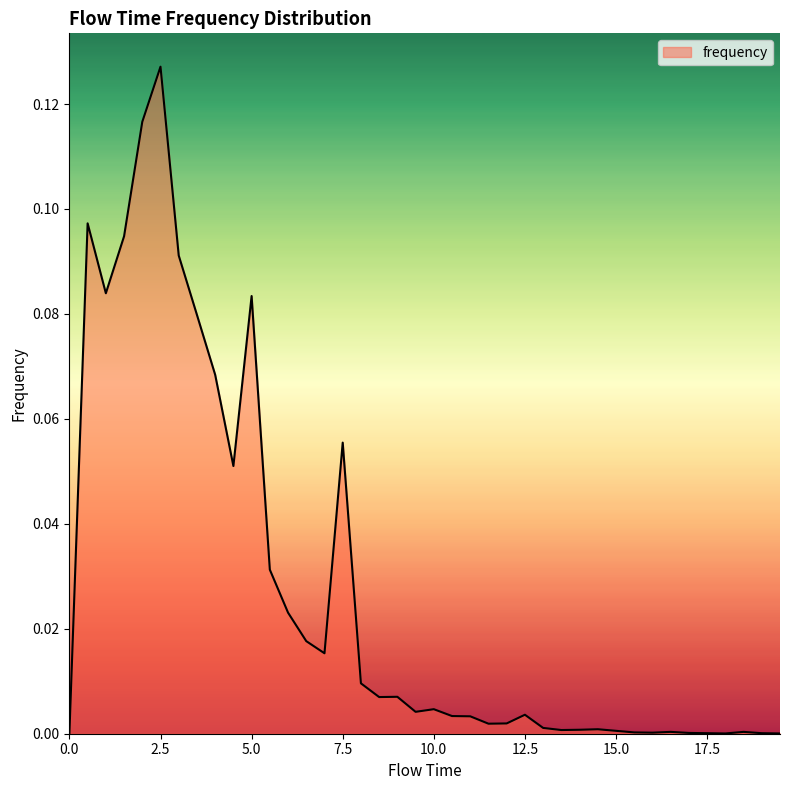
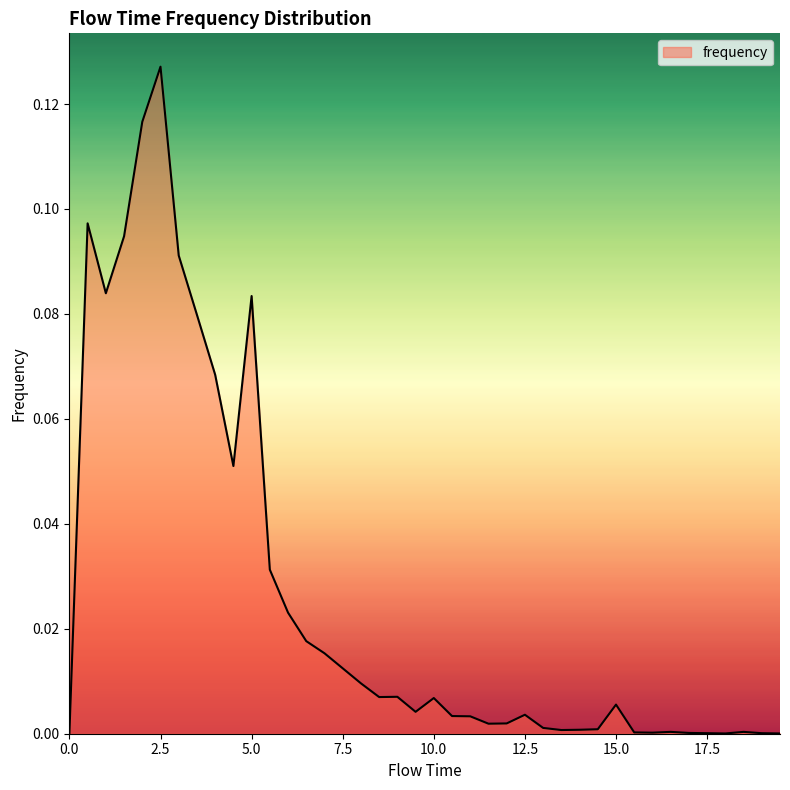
7.5: 0.055 -> 0.012
10.0: 0.005 -> 0.007
15.0: 0.001 -> 0.006
